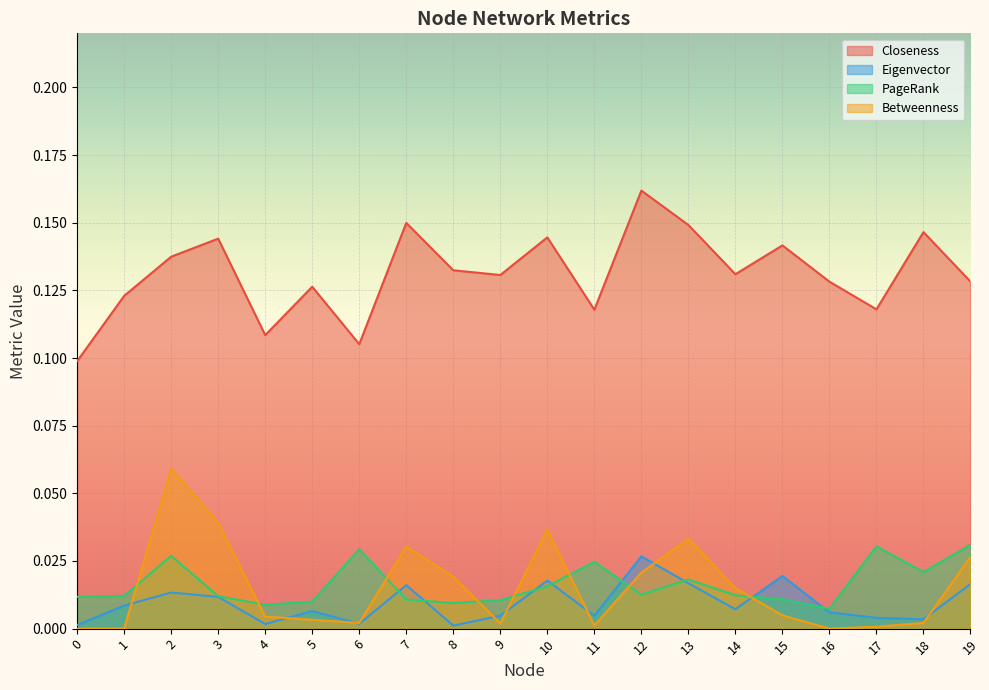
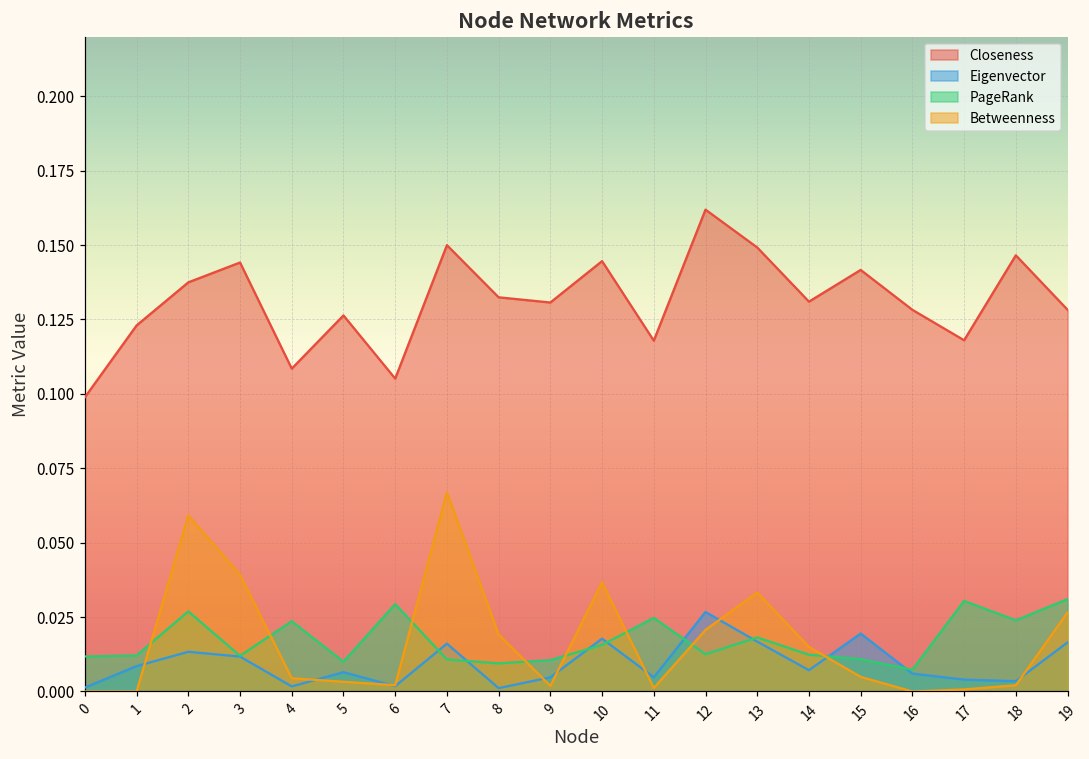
PageRank, 4: 0.009 -> 0.024
Betweenness, 7: 0.030 -> 0.067
PageRank, 18: 0.021 -> 0.024
